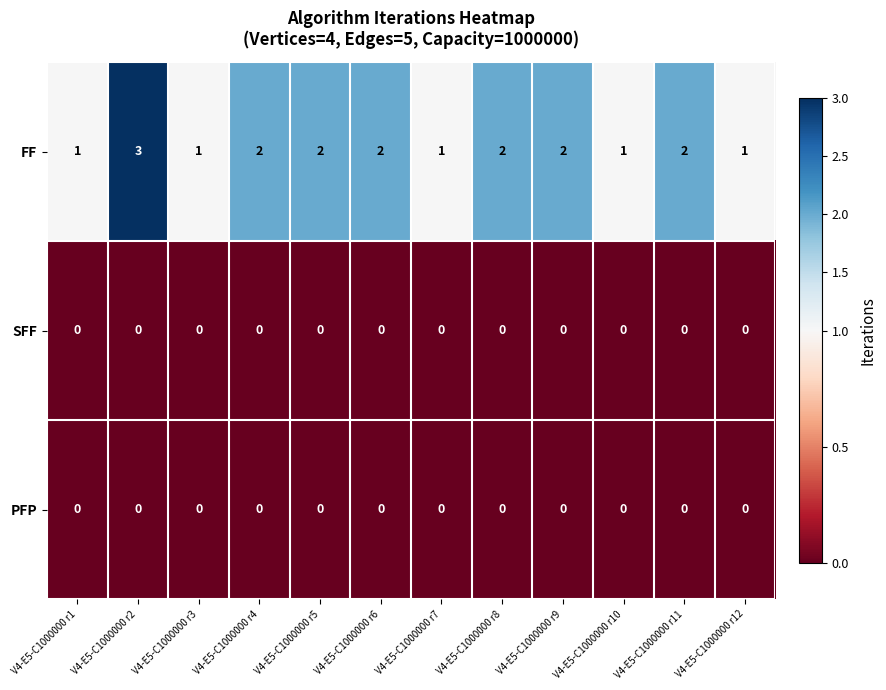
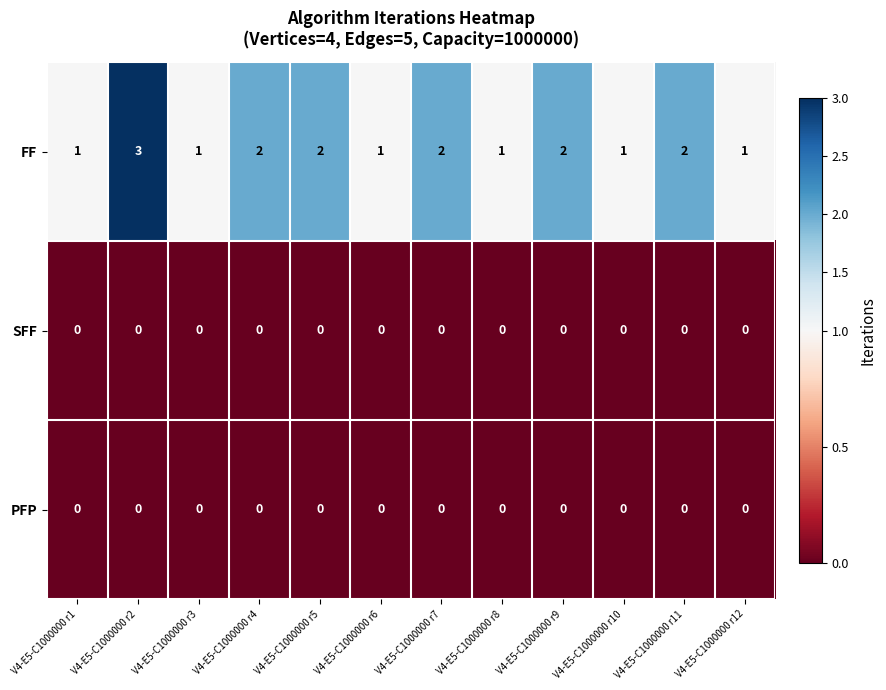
FF, V4-E5-C1000000 r6: 2 -> 1
FF, V4-E5-C1000000 r7: 1 -> 2
FF, V4-E5-C1000000 r8: 2 -> 1
